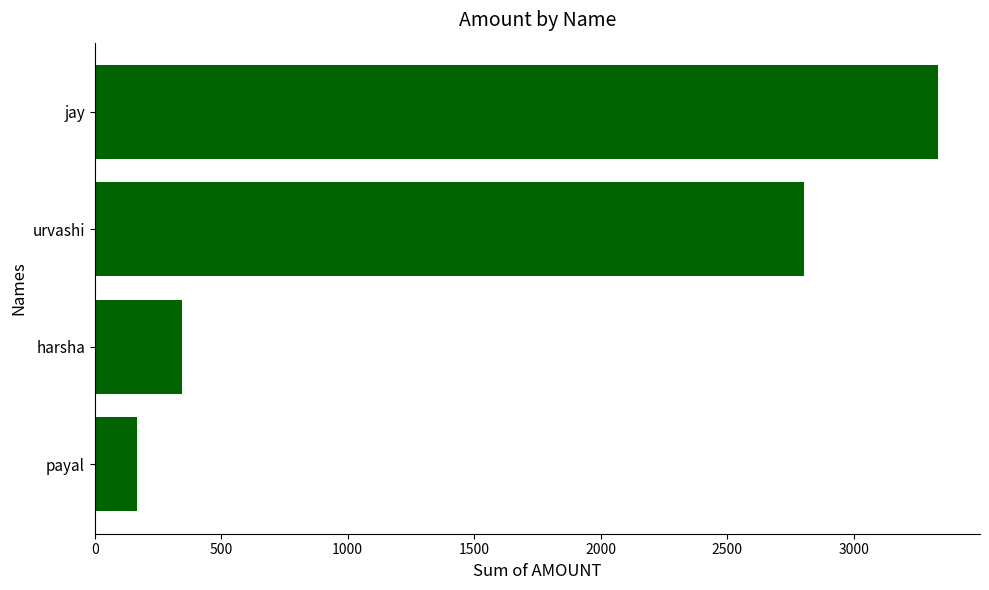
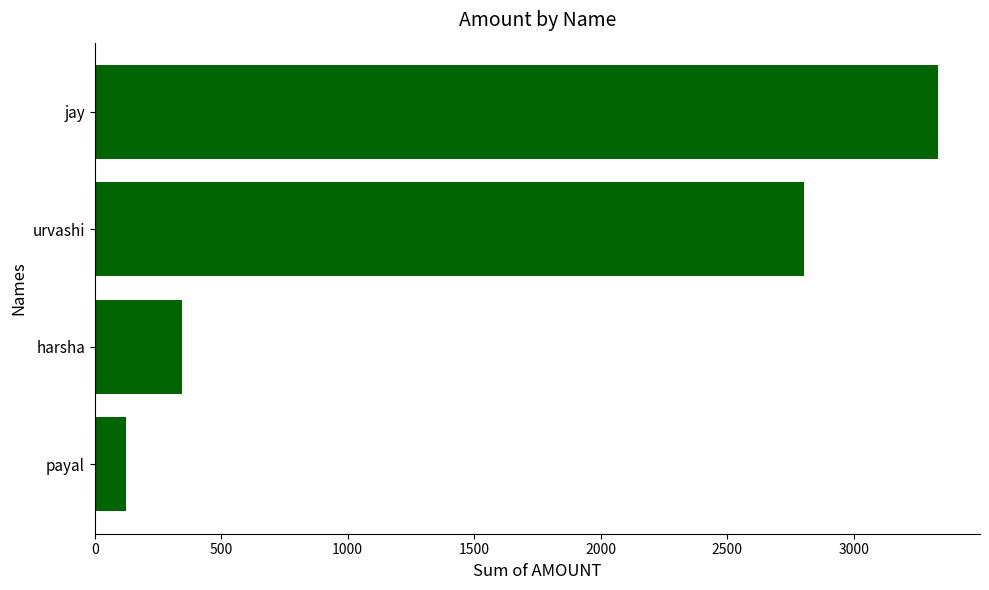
payal: 170 -> 120
